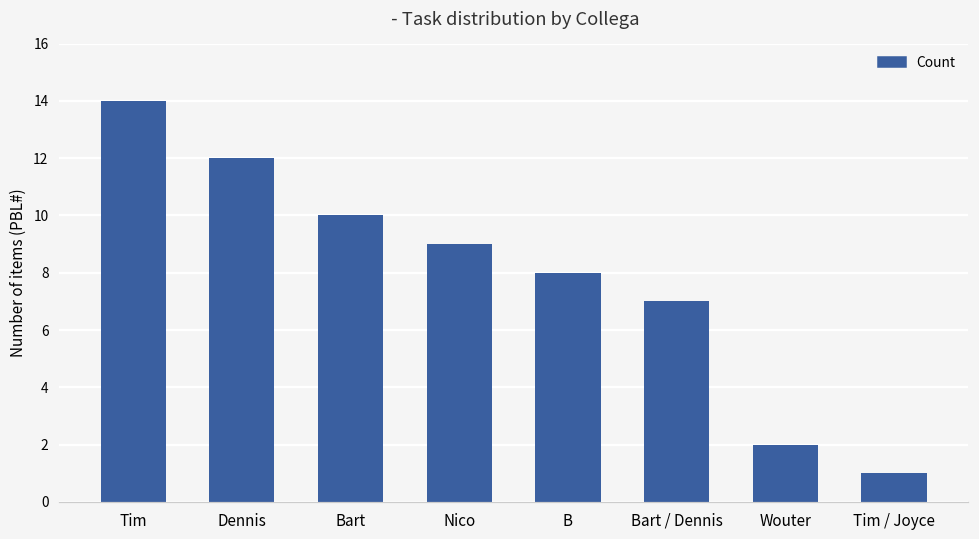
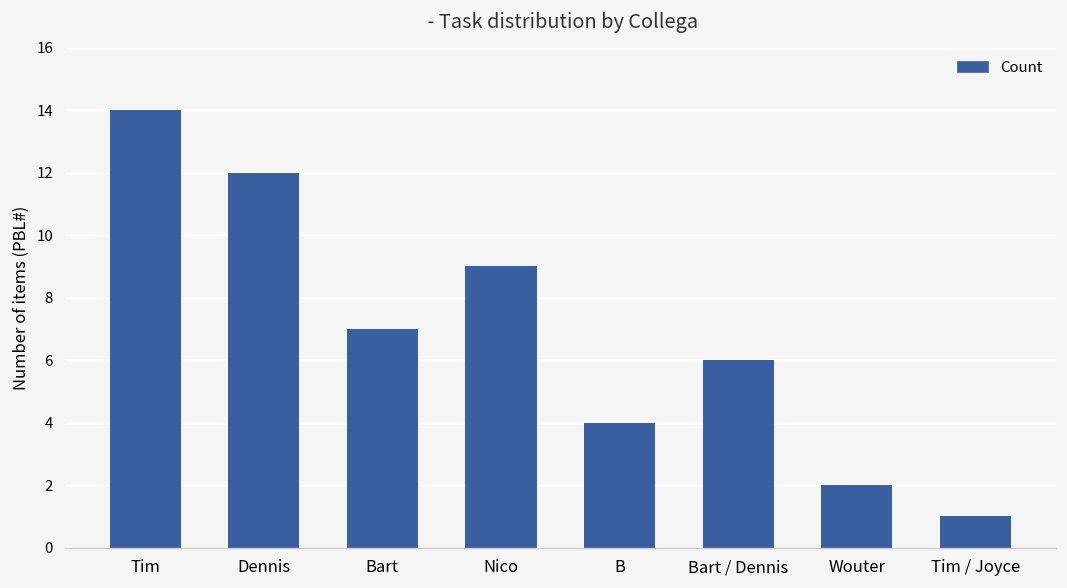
Bart: 10 -> 7
B: 8 -> 4
Bart / Dennis: 7 -> 6
